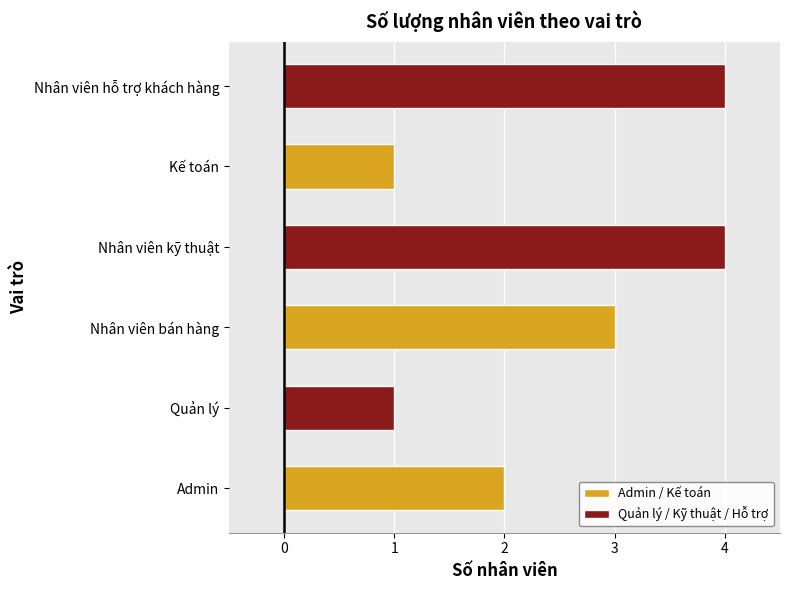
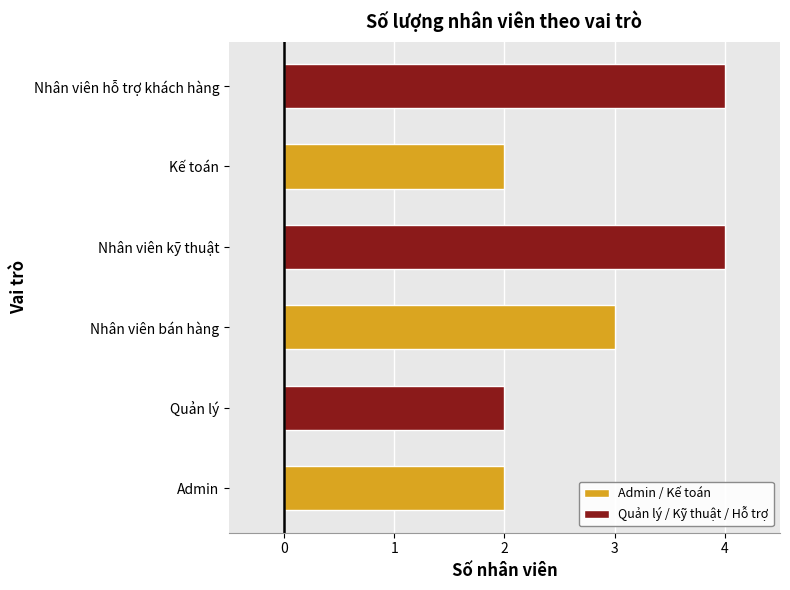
Kế toán: 1 -> 2
Quản lý: 1 -> 2
